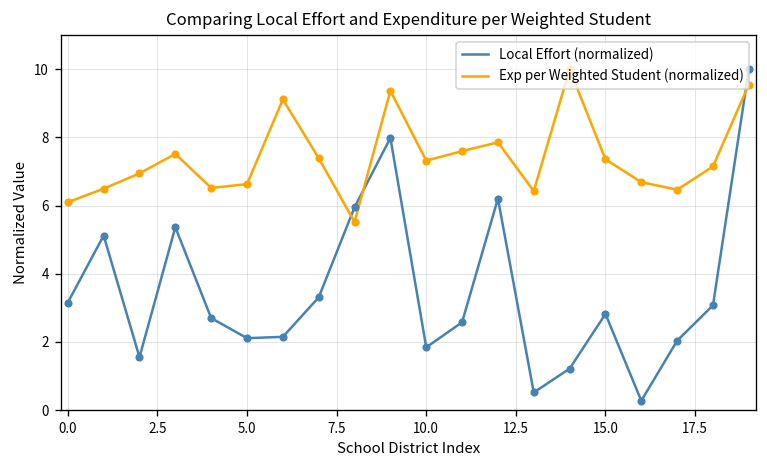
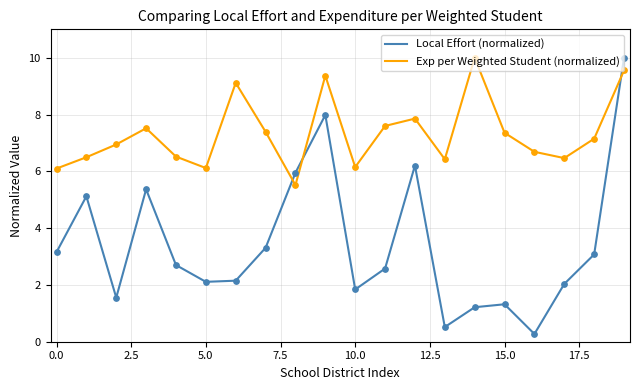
Exp per Weighted Student (normalized), 5.0: 6.6 -> 6.1
Exp per Weighted Student (normalized), 10.0: 7.3 -> 6.1
Local Effort (normalized), 15.0: 2.8 -> 1.3
